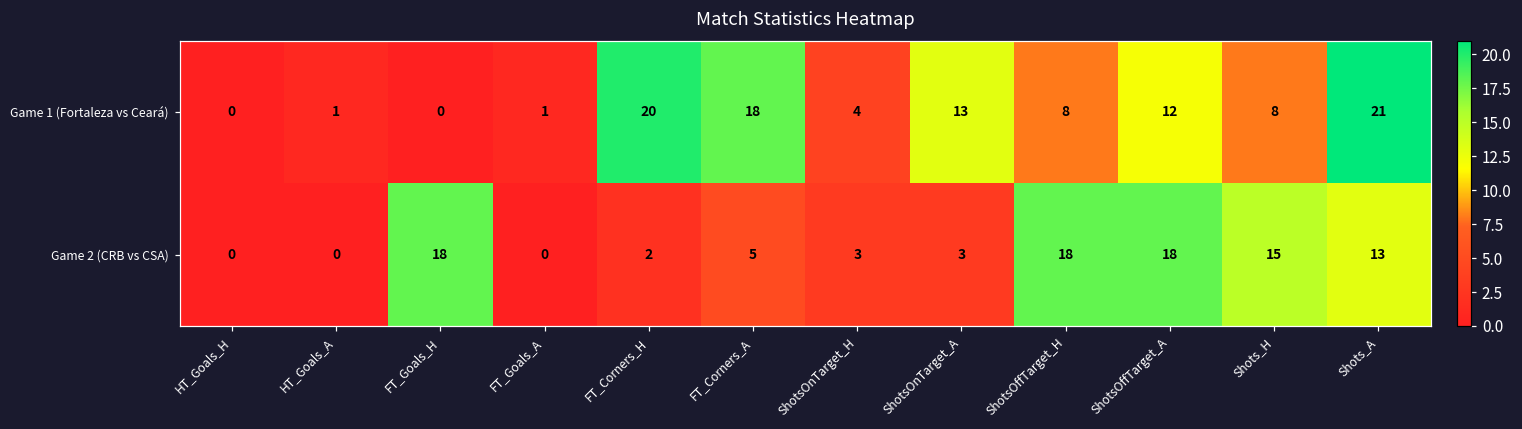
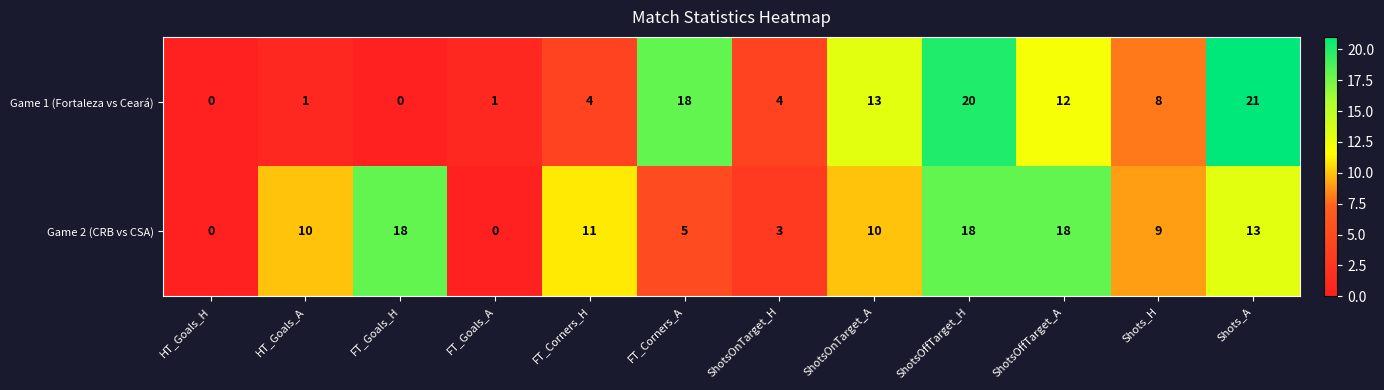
Game 1 (Fortaleza vs Ceará), FT_Corners_H: 20 -> 4
Game 1 (Fortaleza vs Ceará), ShotsOffTarget_H: 8 -> 20
Game 2 (CRB vs CSA), HT_Goals_A: 0 -> 10
Game 2 (CRB vs CSA), FT_Corners_H: 2 -> 11
Game 2 (CRB vs CSA), ShotsOnTarget_A: 3 -> 10
Game 2 (CRB vs CSA), Shots_H: 15 -> 9
